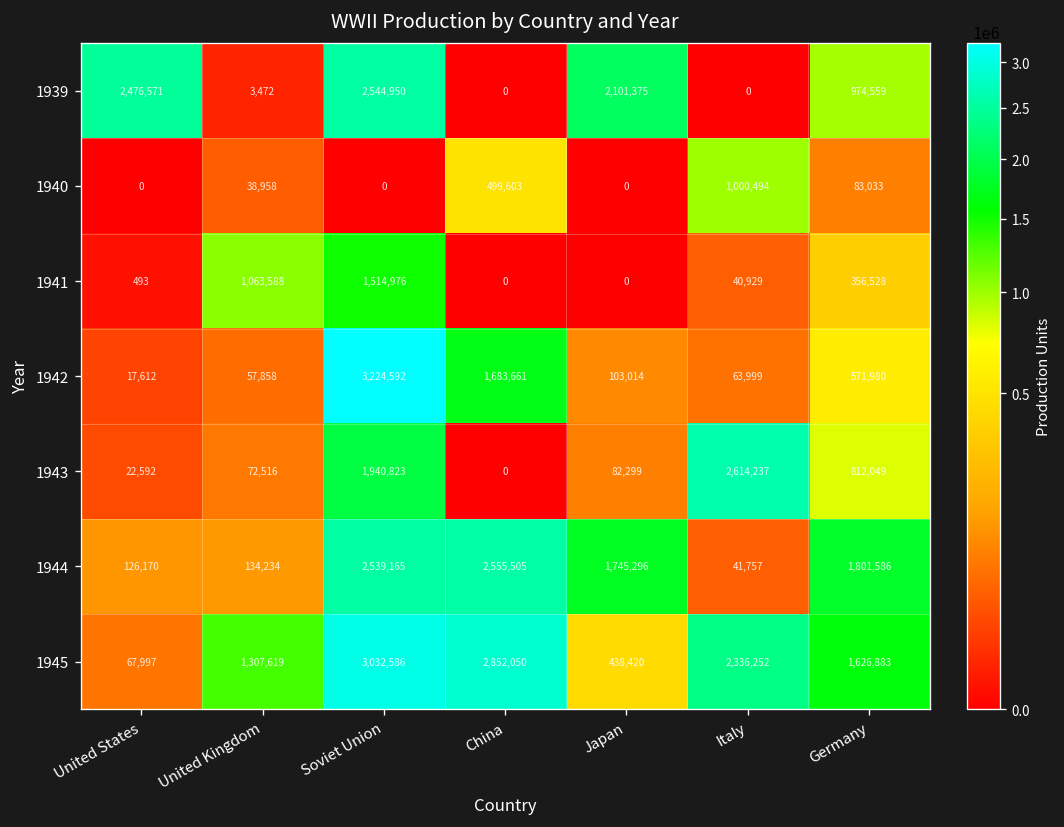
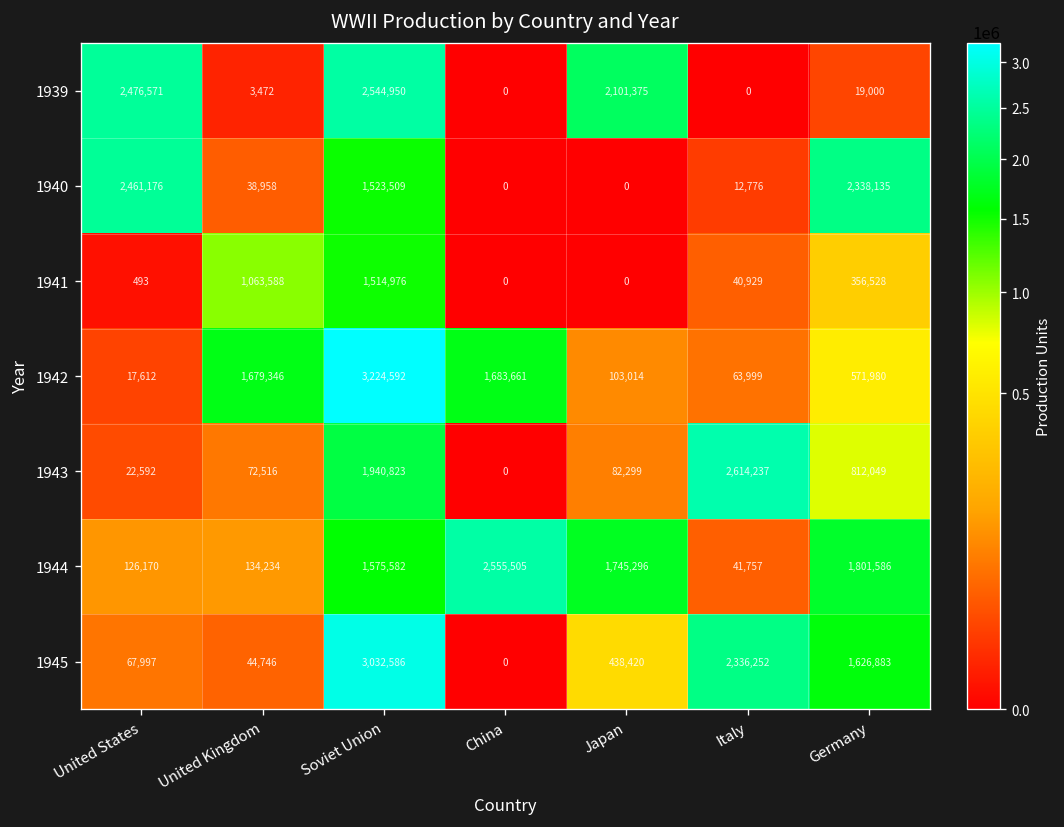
1939, Germany: 974,559 -> 19,000
1940, United States: 0 -> 2,461,176
1940, Soviet Union: 0 -> 1,523,509
1940, China: 499,603 -> 0
1940, Italy: 1,000,494 -> 12,776
1940, Germany: 83,033 -> 2,338,135
1942, United Kingdom: 57,858 -> 1,679,346
1944, Soviet Union: 2,539,165 -> 1,575,582
1945, United Kingdom: 1,307,619 -> 44,746
1945, China: 2,852,050 -> 0
